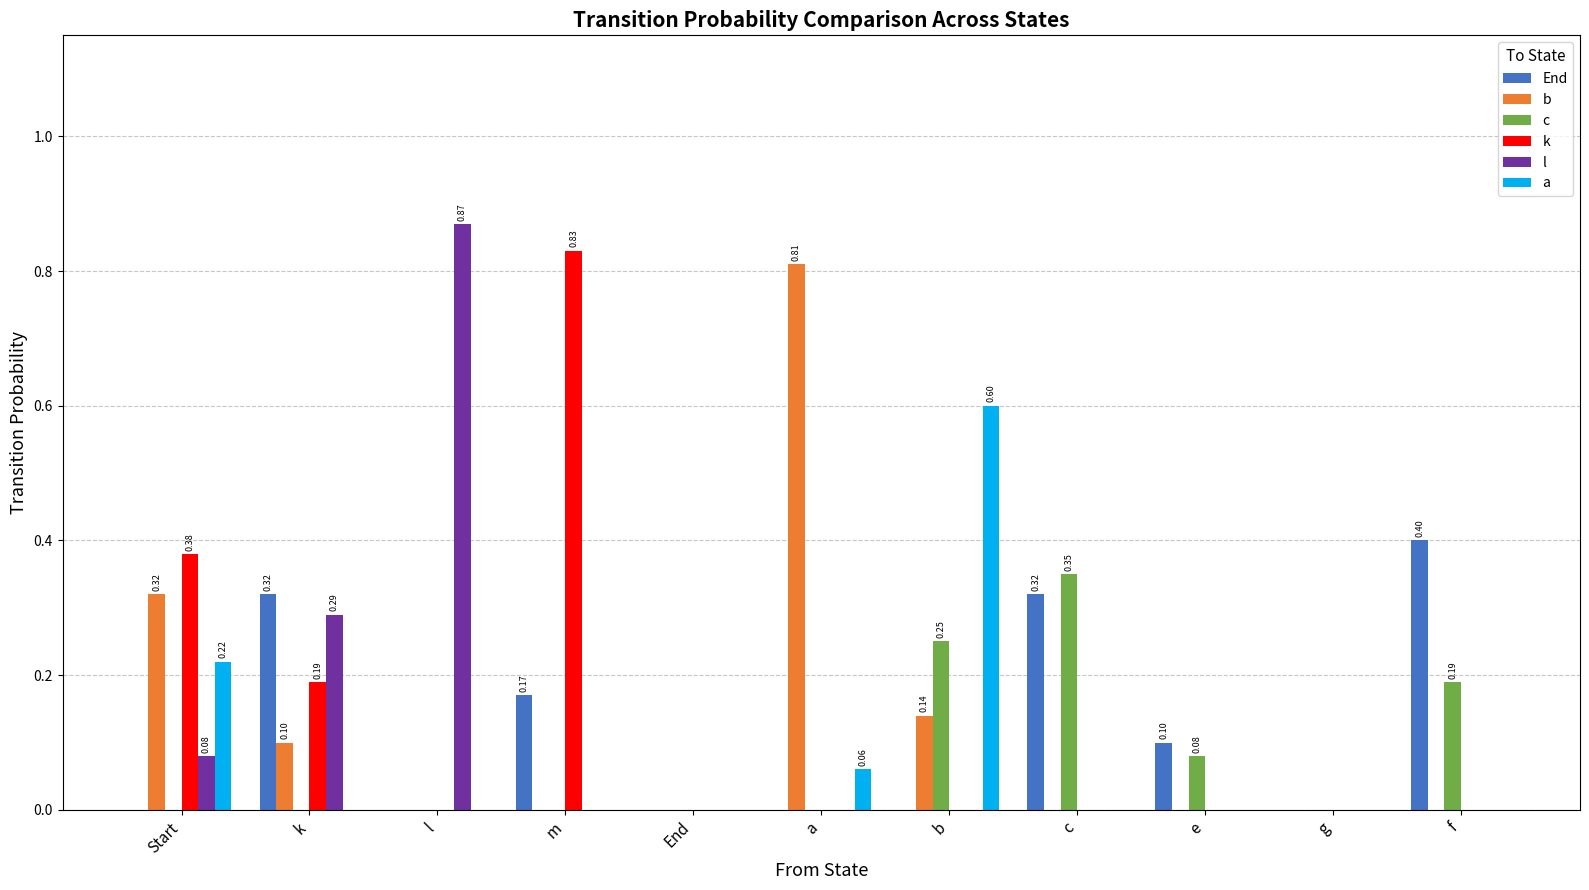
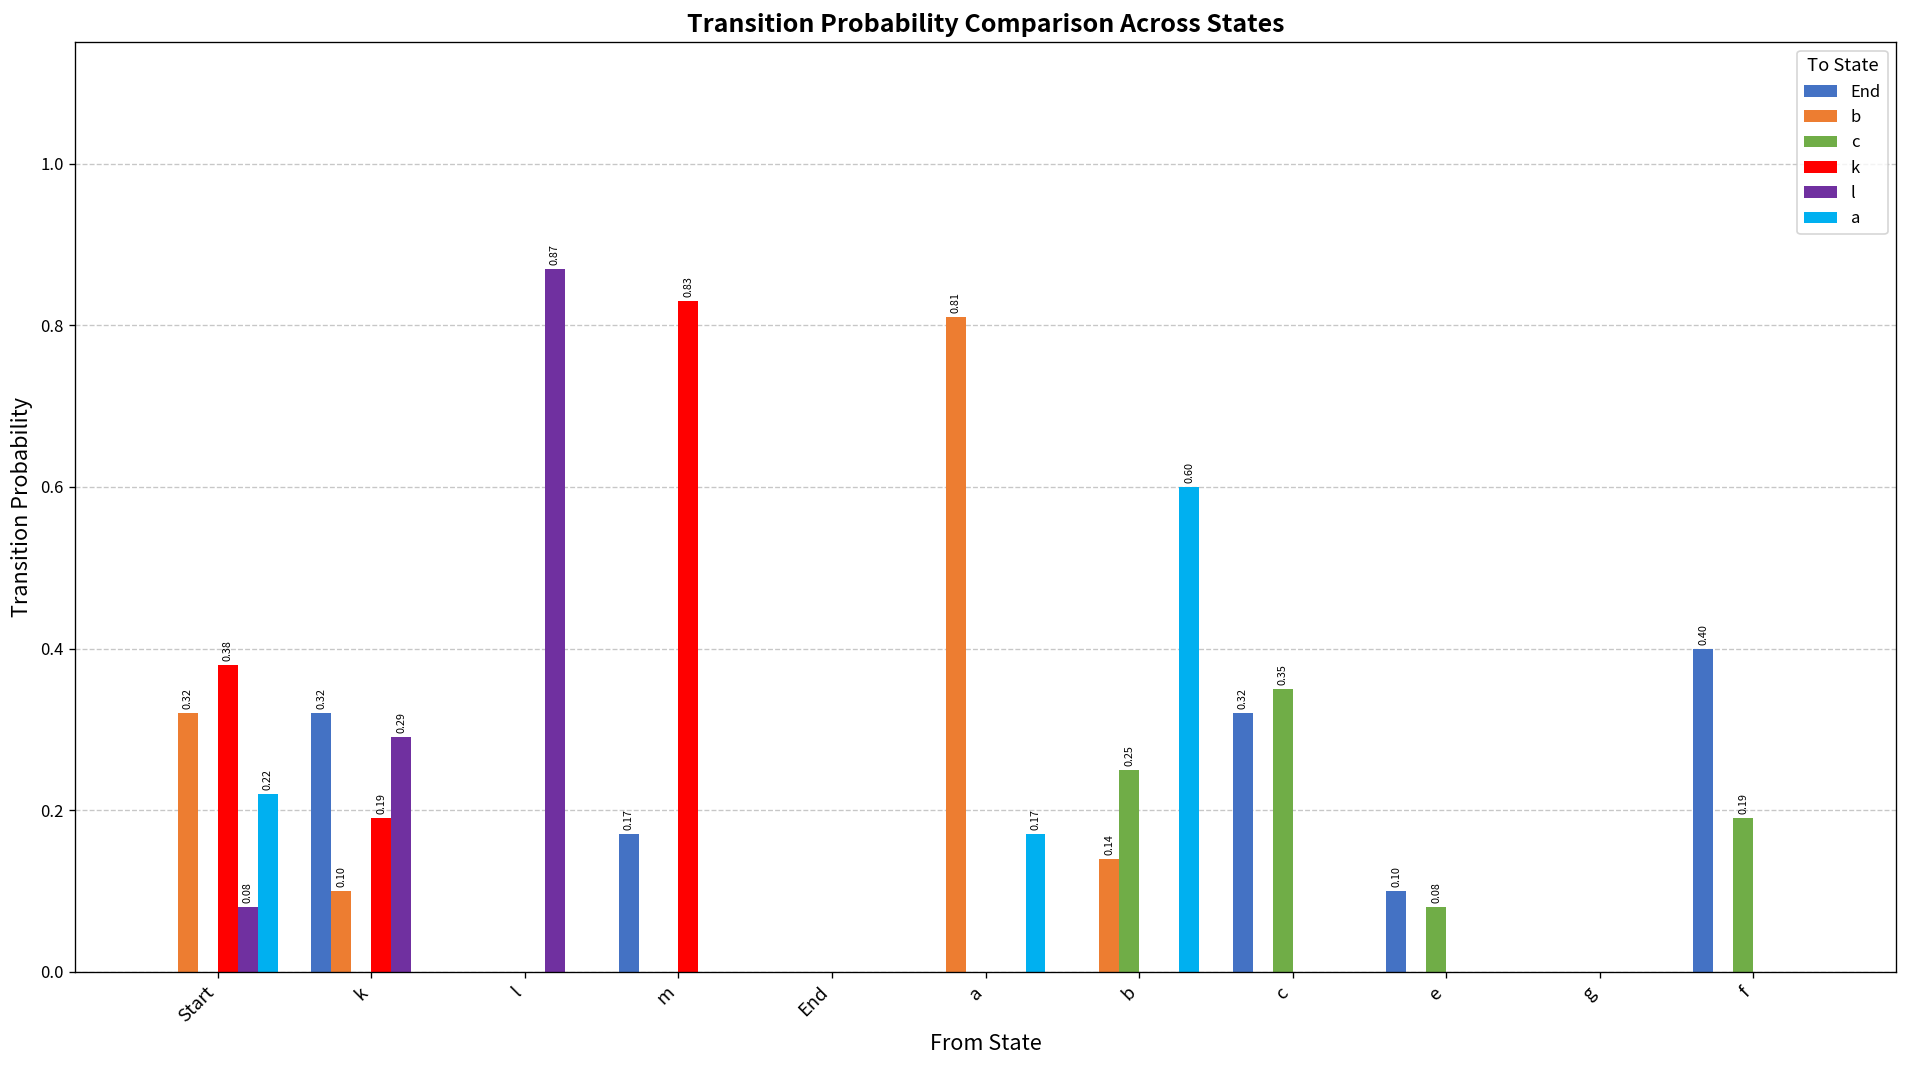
a, a: 0.06 -> 0.17
